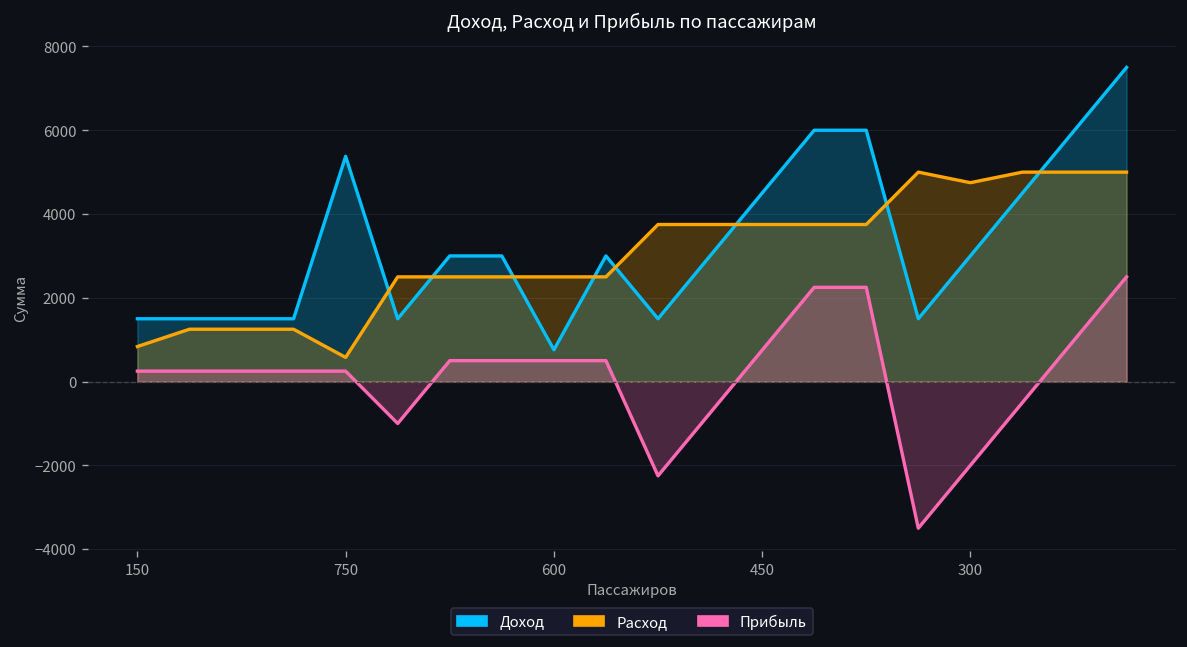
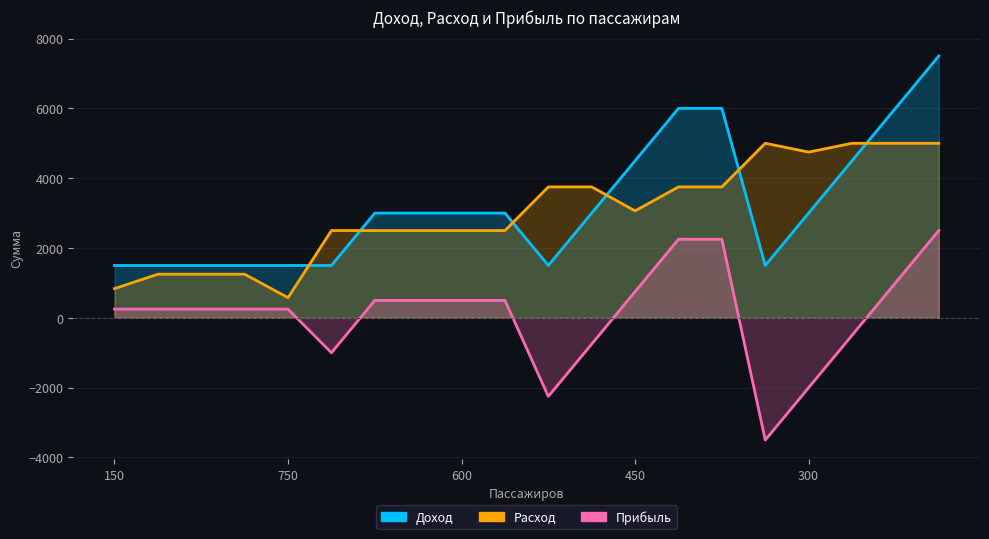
Доход, 750: 5400 -> 1500
Доход, 600: 800 -> 3000
Расход, 450: 3800 -> 3100
